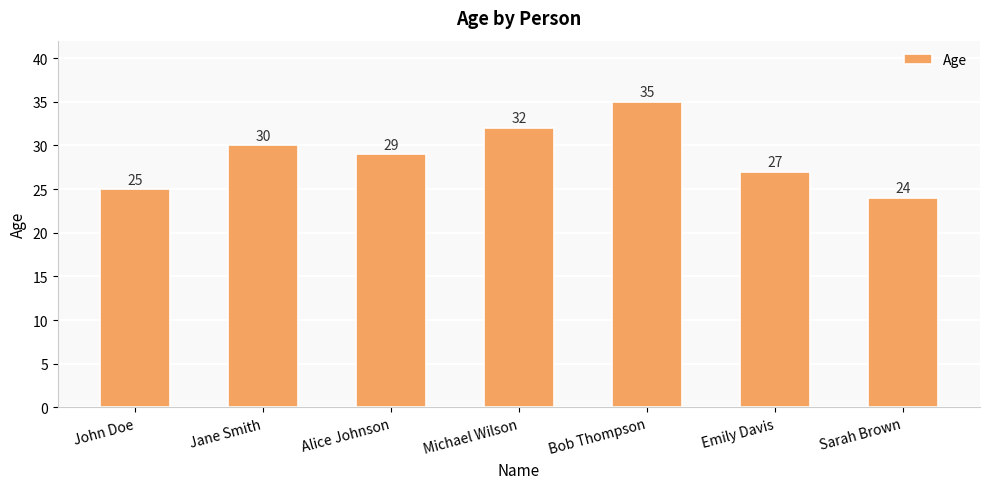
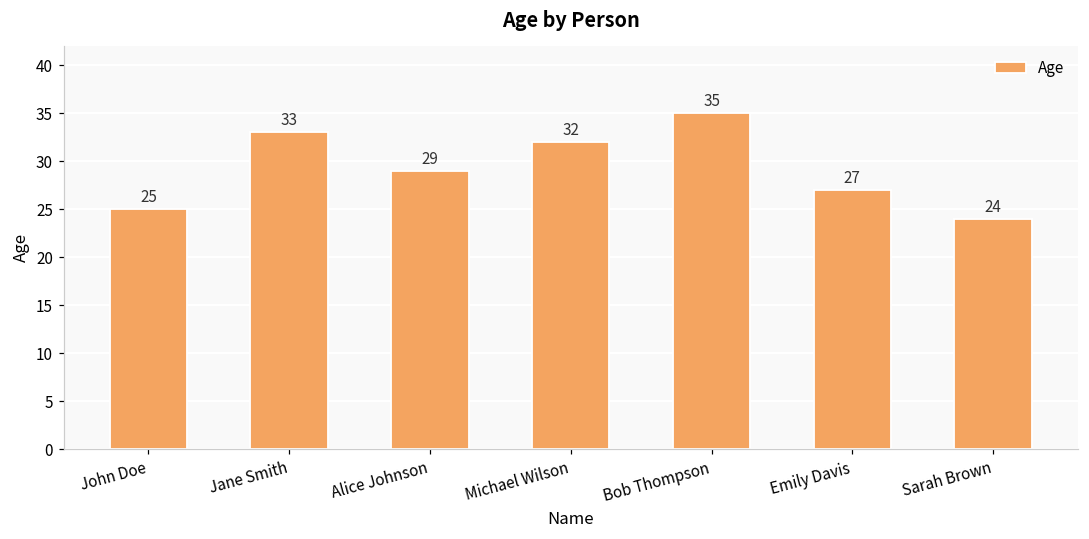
Jane Smith: 30 -> 33
